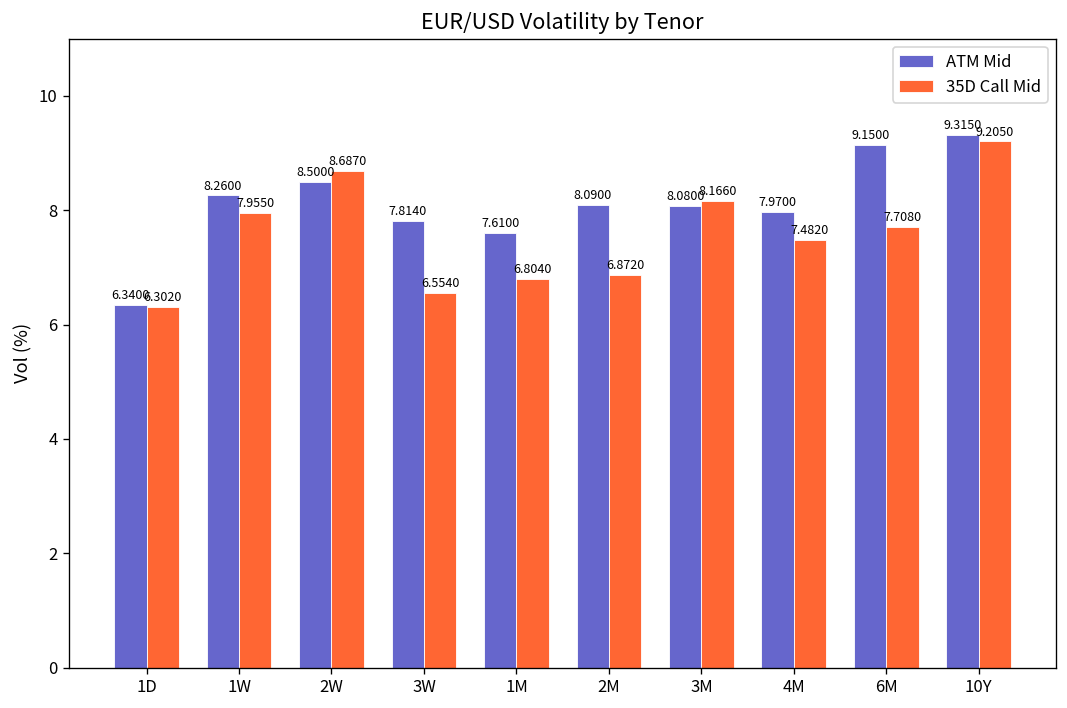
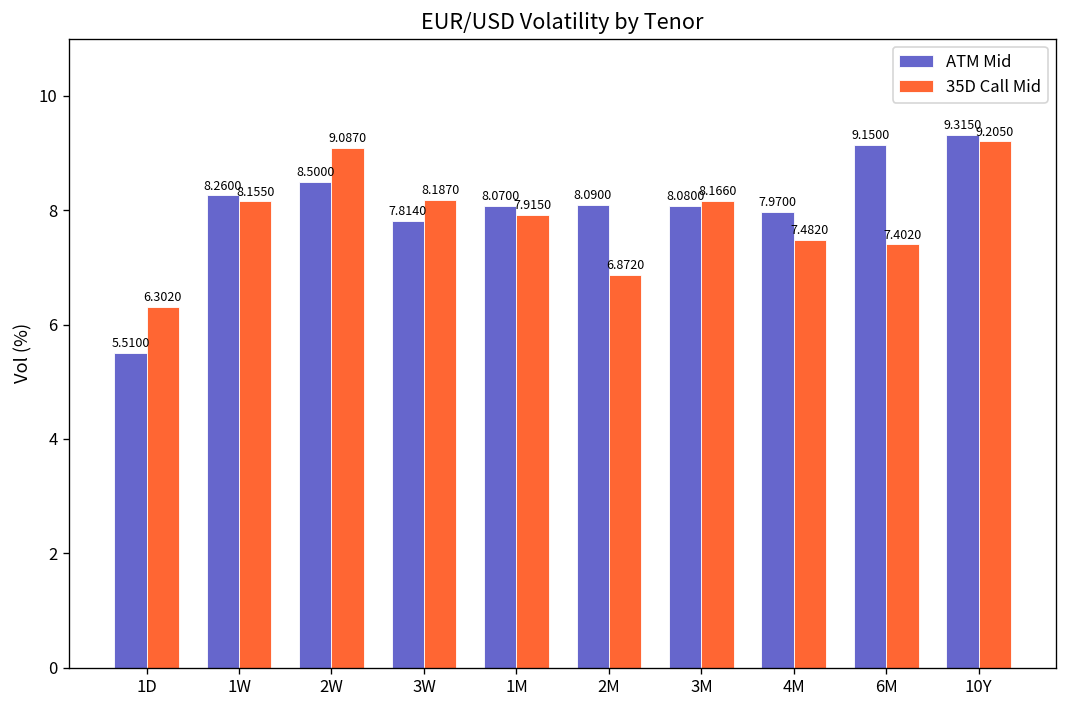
ATM Mid, 1D: 6.3400 -> 5.5100
35D Call Mid, 1W: 7.9550 -> 8.1550
35D Call Mid, 2W: 8.6870 -> 9.0870
35D Call Mid, 3W: 6.5540 -> 8.1870
ATM Mid, 1M: 7.6100 -> 8.0700
35D Call Mid, 1M: 6.8040 -> 7.9150
35D Call Mid, 6M: 7.7080 -> 7.4020
